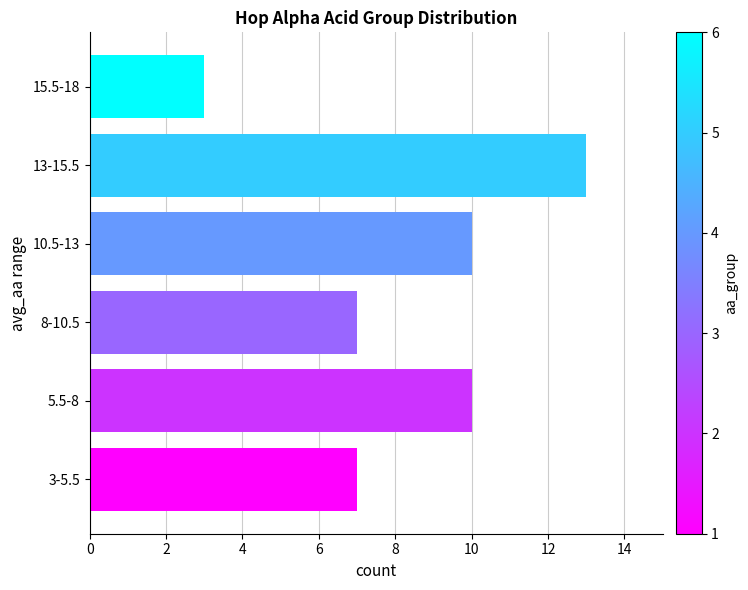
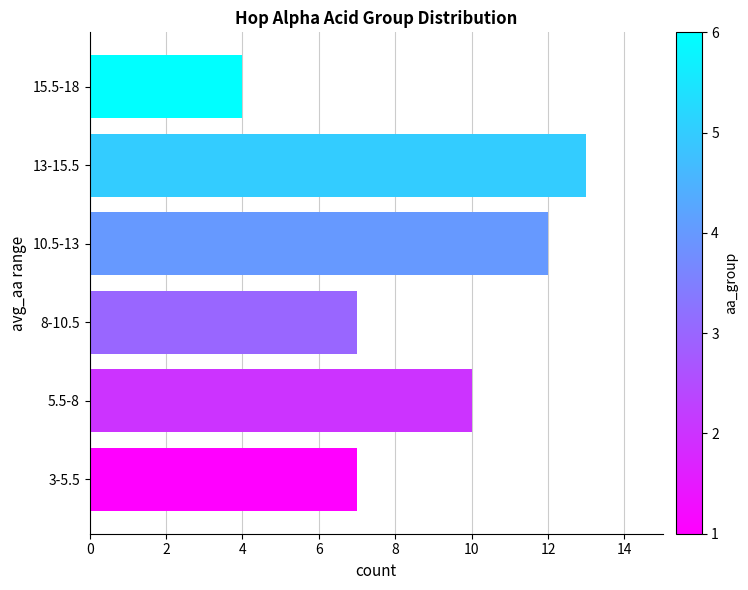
15.5-18: 3 -> 4
10.5-13: 10 -> 12
